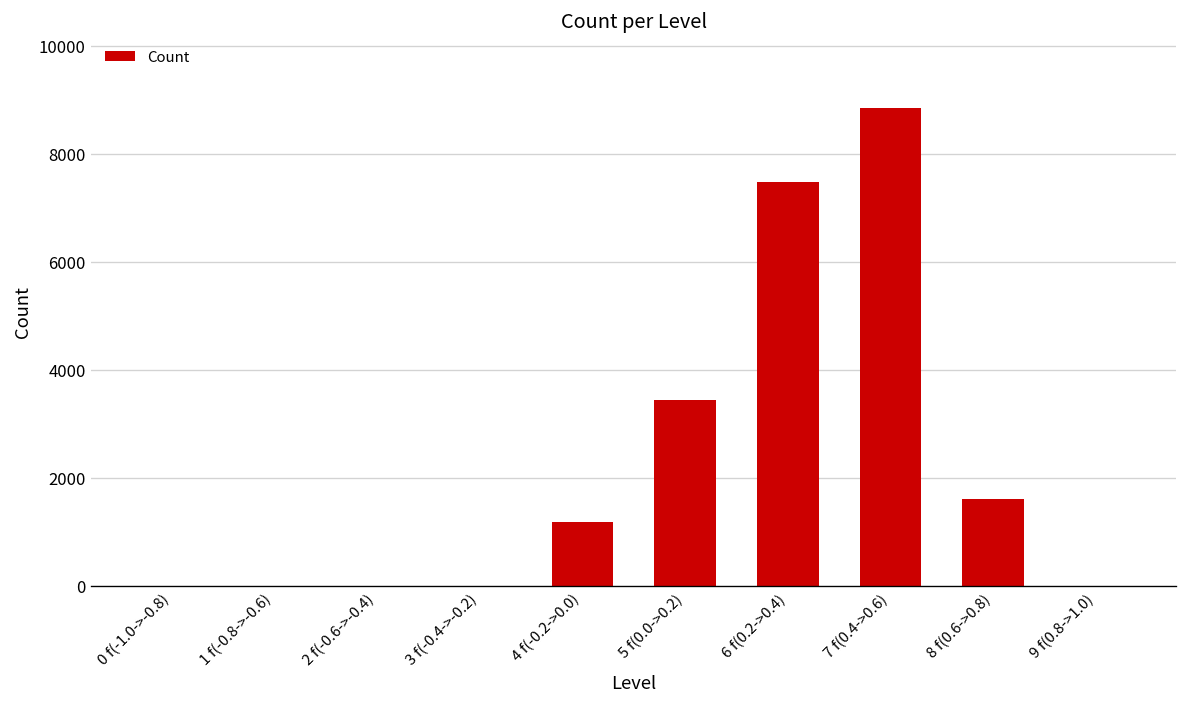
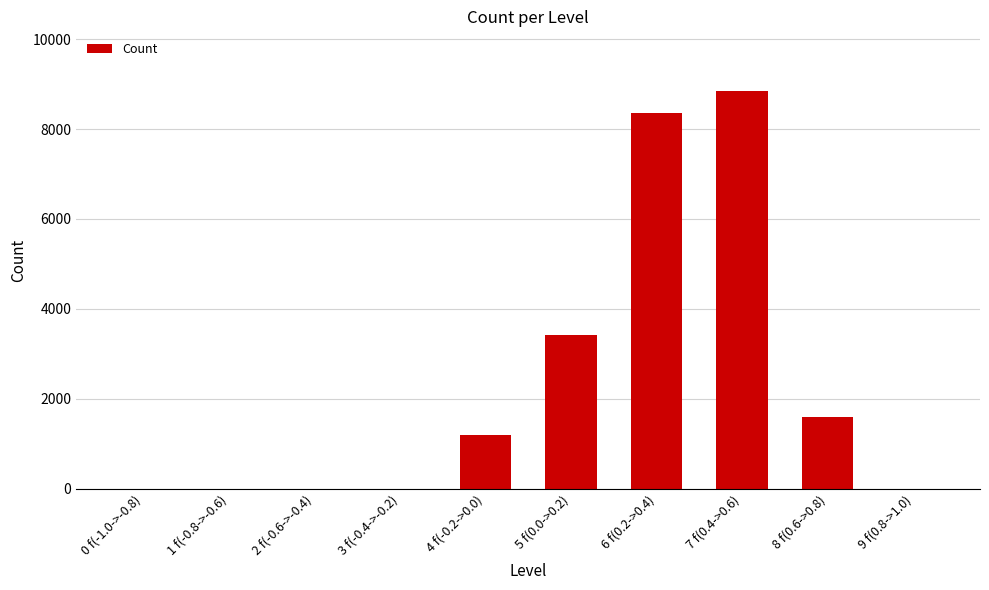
6 f(0.2->0.4): 7500 -> 8400
